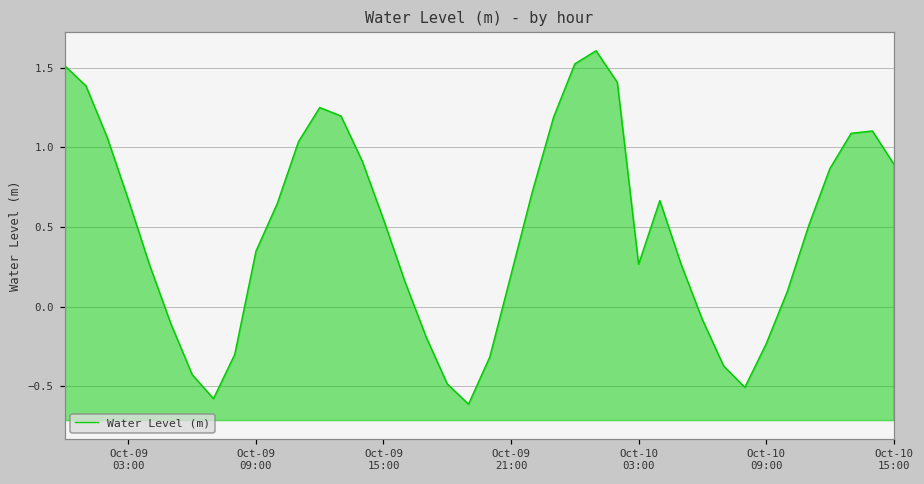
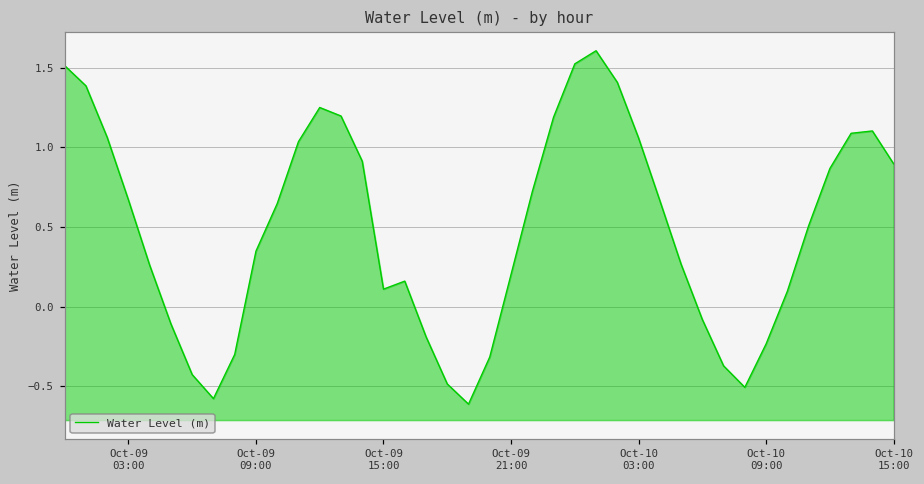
Oct-09 15:00: 0.55 -> 0.11
Oct-10 03:00: 0.27 -> 1.06
